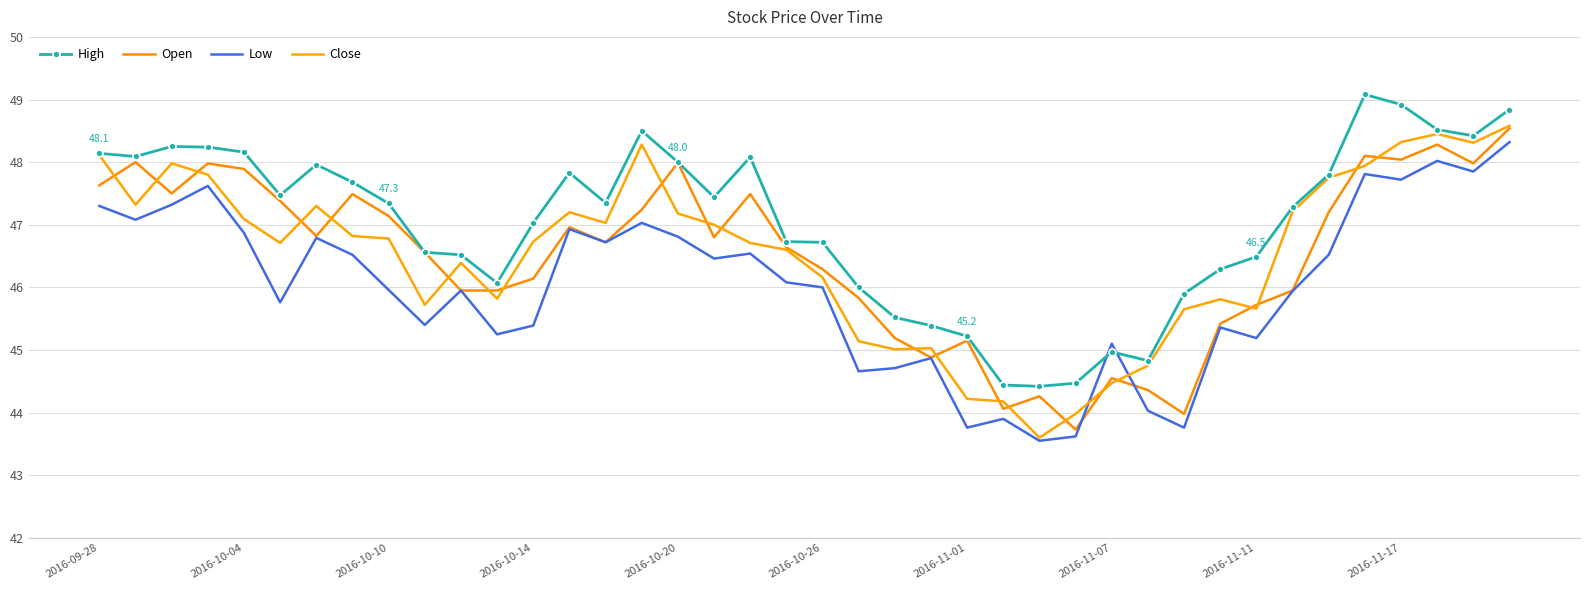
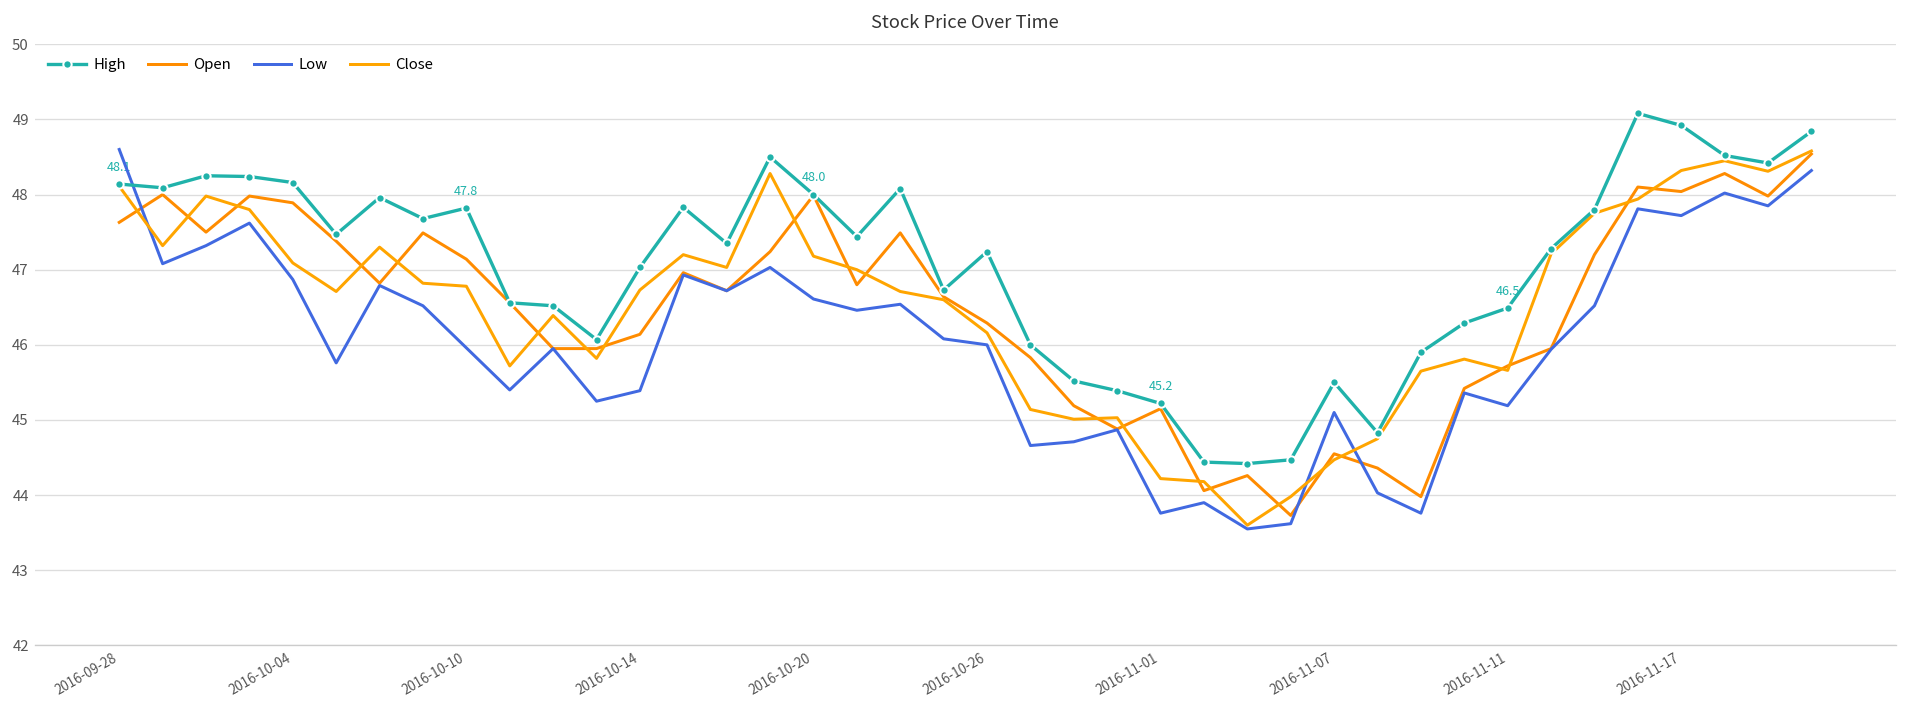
Low, 2016-09-28: 47.3 -> 48.6
High, 2016-10-10: 47.3 -> 47.8
Low, 2016-10-20: 46.8 -> 46.6
High, 2016-10-26: 46.7 -> 47.2
High, 2016-11-07: 45.0 -> 45.5
